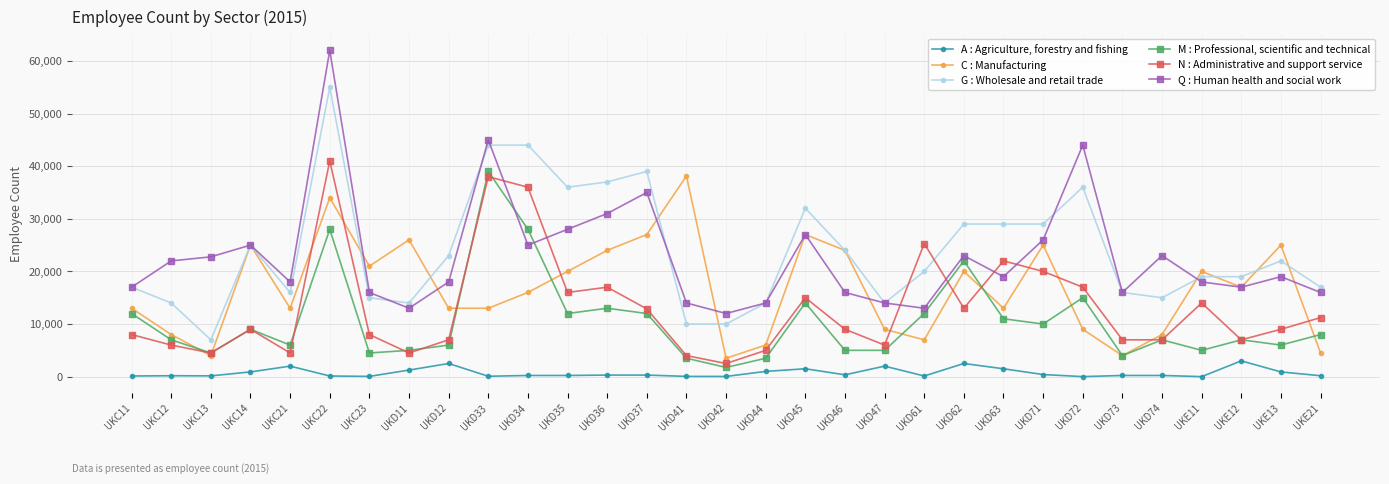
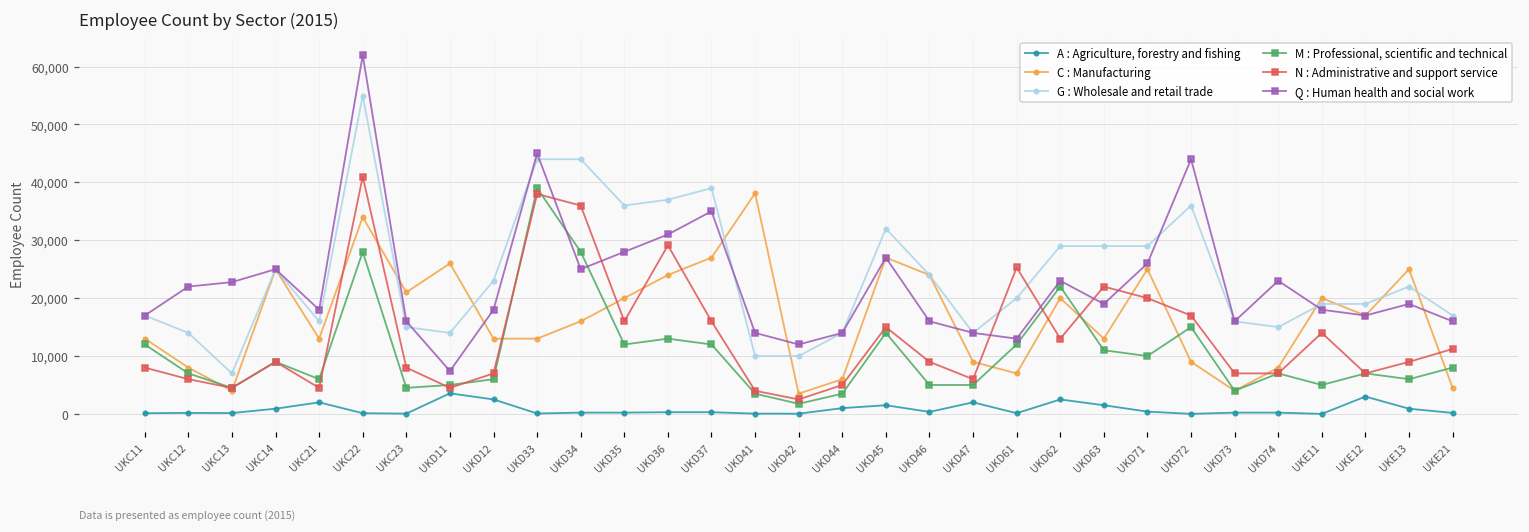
A : Agriculture, forestry and fishing, UKD11: 1,000 -> 4,000
Q : Human health and social work, UKD11: 13,000 -> 7,000
N : Administrative and support service, UKD36: 17,000 -> 29,000
N : Administrative and support service, UKD37: 13,000 -> 16,000
